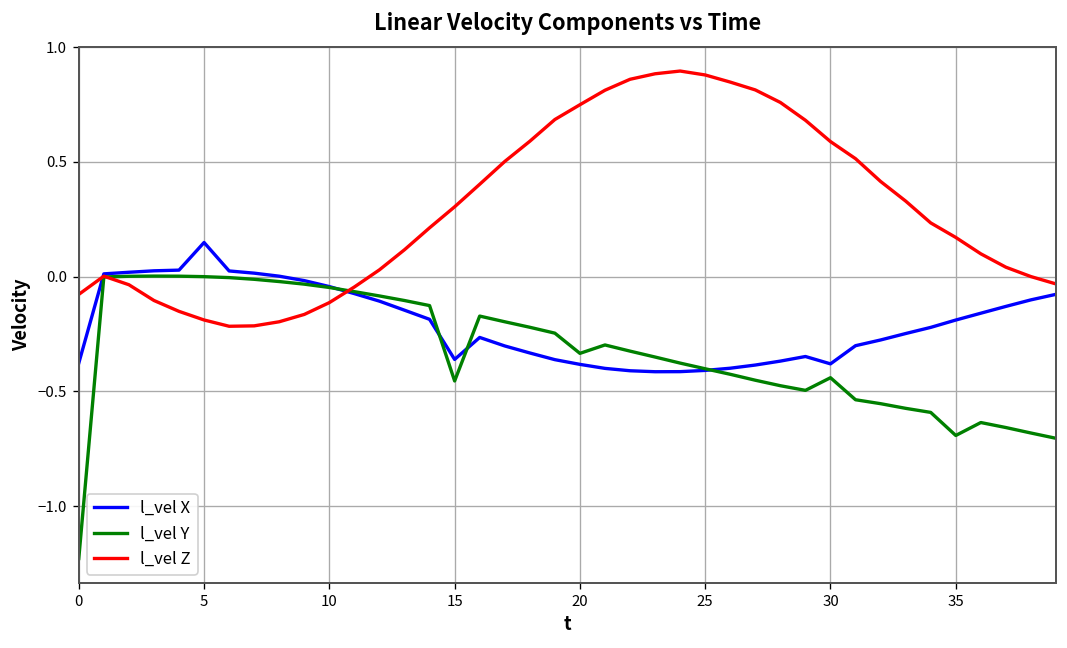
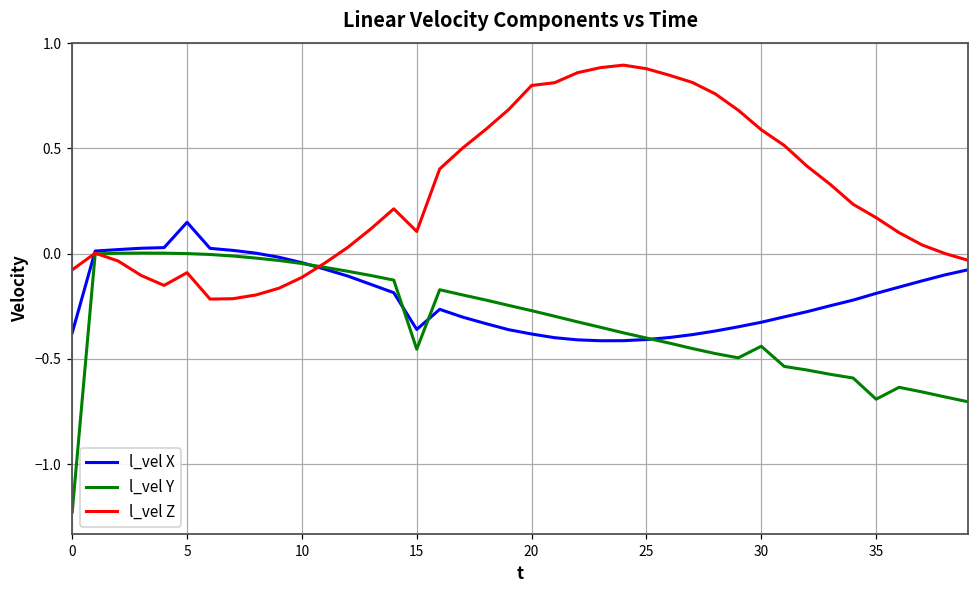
l_vel Z, 5: -0.19 -> -0.09
l_vel Z, 15: 0.30 -> 0.11
l_vel Y, 20: -0.33 -> -0.27
l_vel Z, 20: 0.75 -> 0.80
l_vel X, 30: -0.38 -> -0.33
